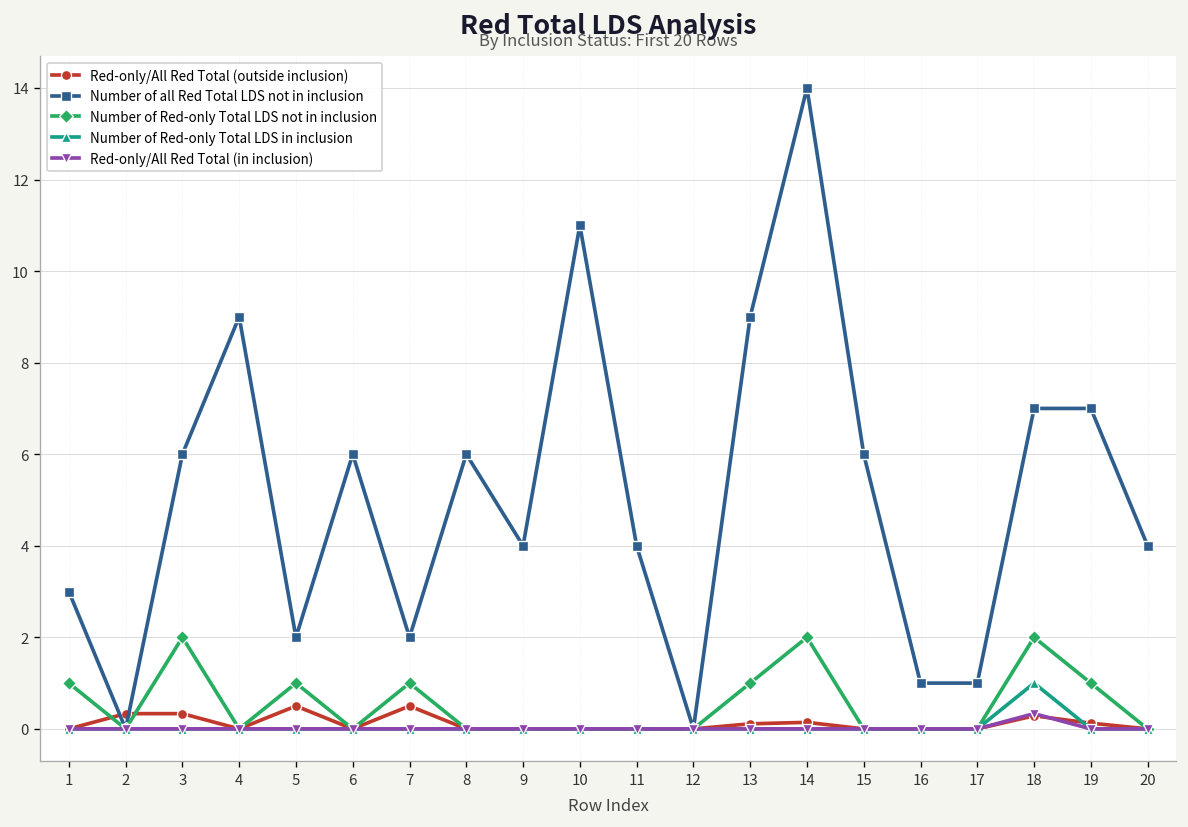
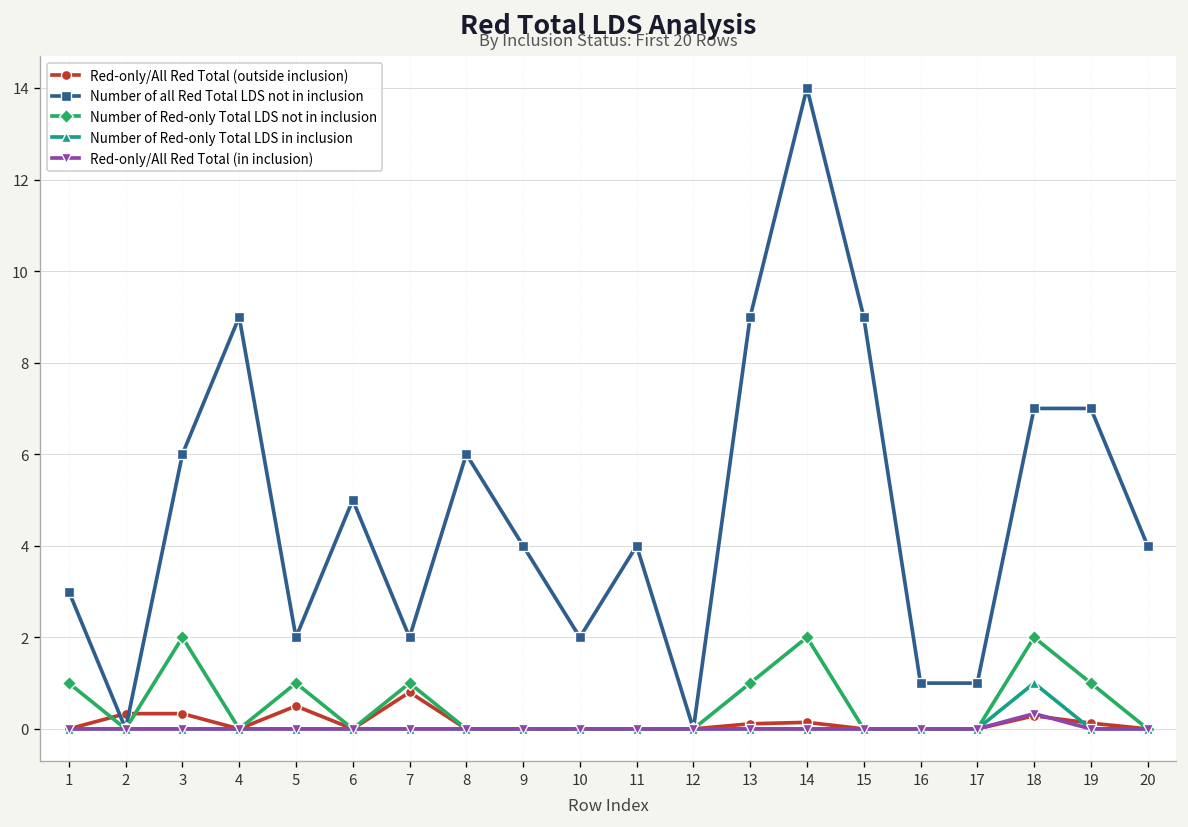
Number of all Red Total LDS not in inclusion, 6: 6 -> 5
Red-only/All Red Total (outside inclusion), 7: 0.5 -> 0.8
Number of all Red Total LDS not in inclusion, 10: 11 -> 2
Number of all Red Total LDS not in inclusion, 15: 6 -> 9
